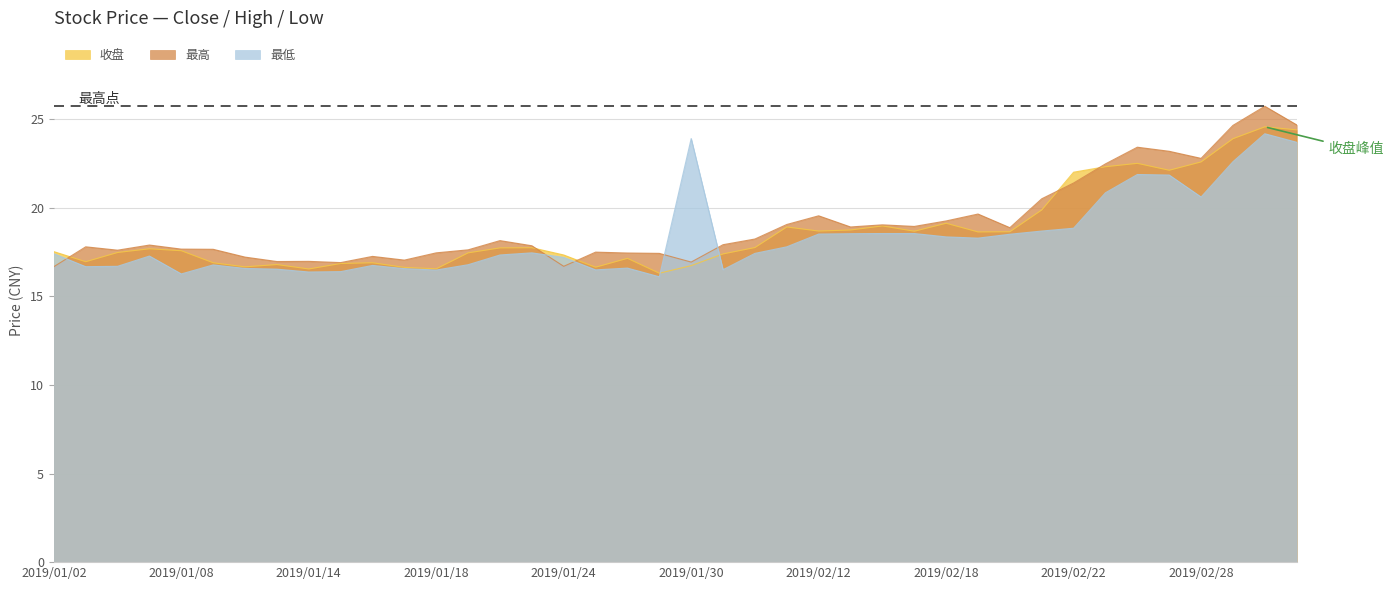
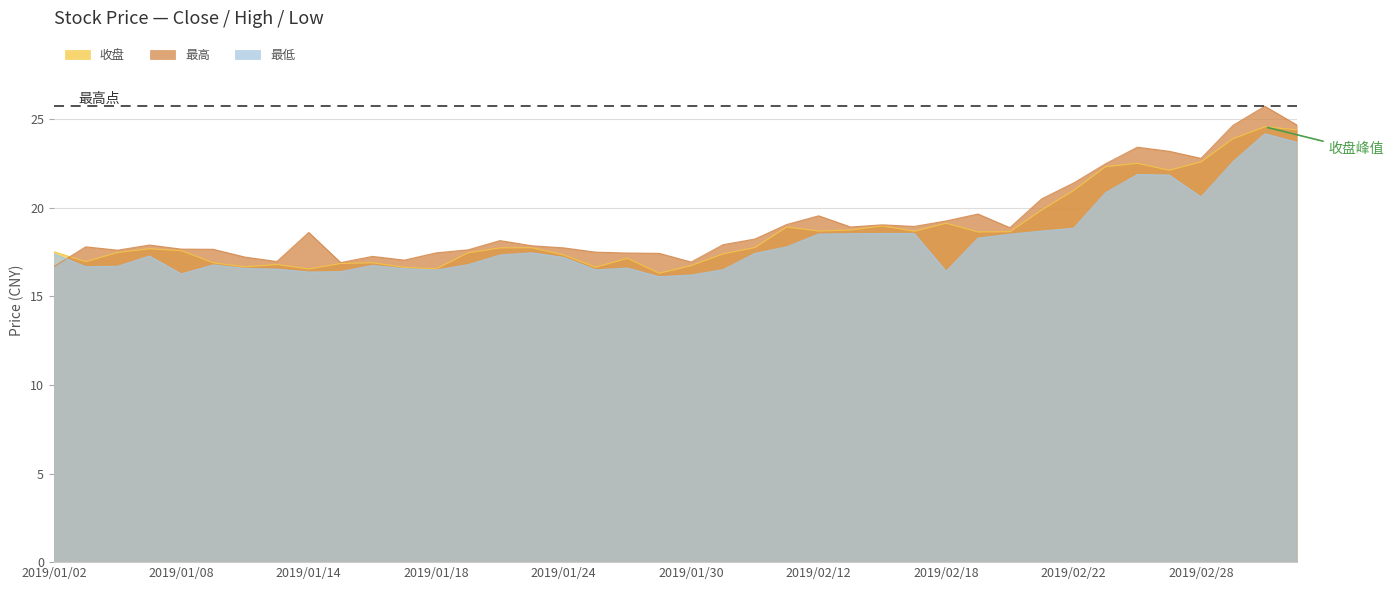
最高, 2019/01/14: 17.0 -> 18.6
最高, 2019/01/24: 16.7 -> 17.7
最低, 2019/01/30: 23.9 -> 16.2
最低, 2019/02/18: 18.4 -> 16.4
收盘, 2019/02/22: 22.0 -> 21.0
